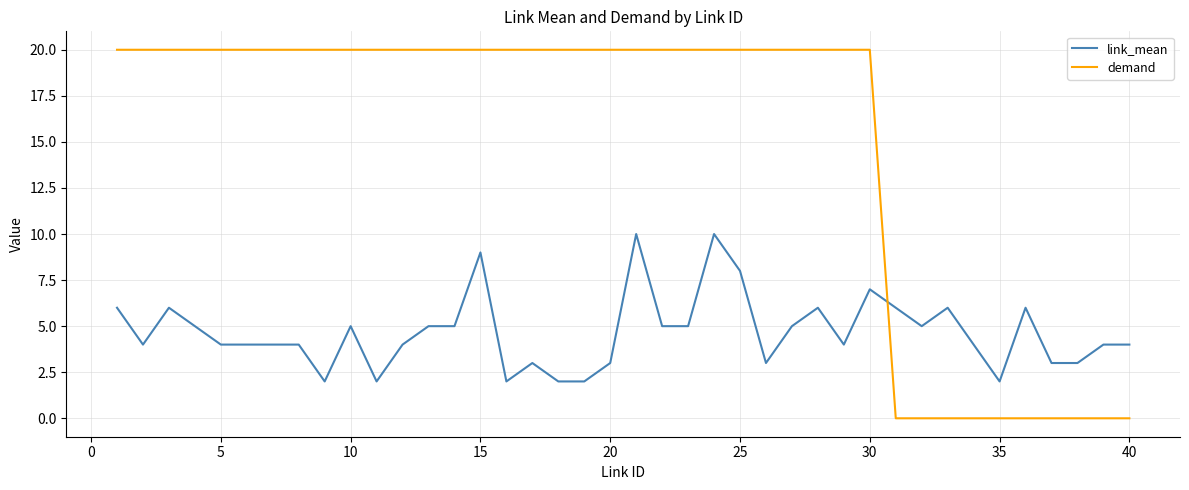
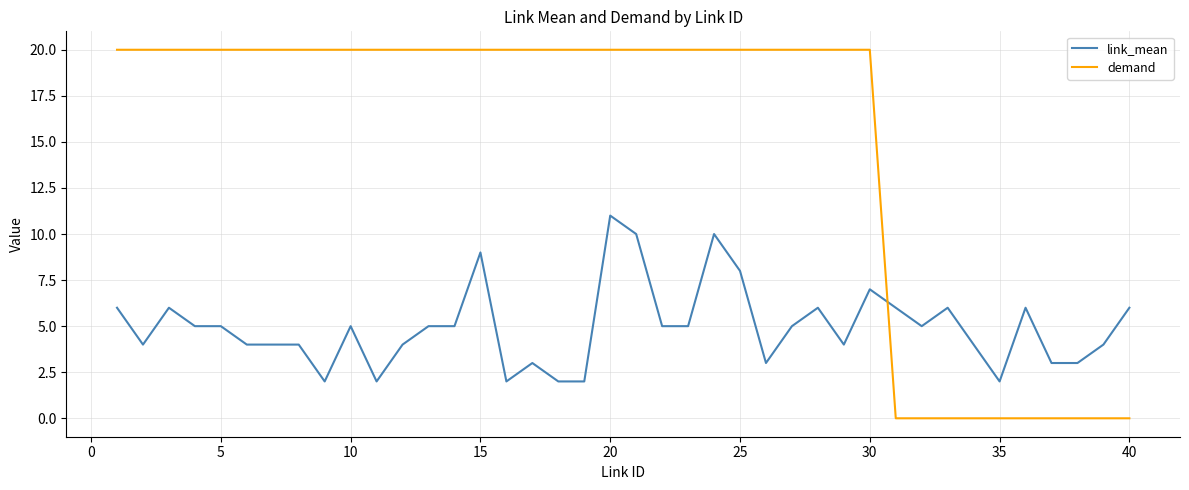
link_mean, 5: 4 -> 5
link_mean, 20: 3 -> 11
link_mean, 40: 4 -> 6
